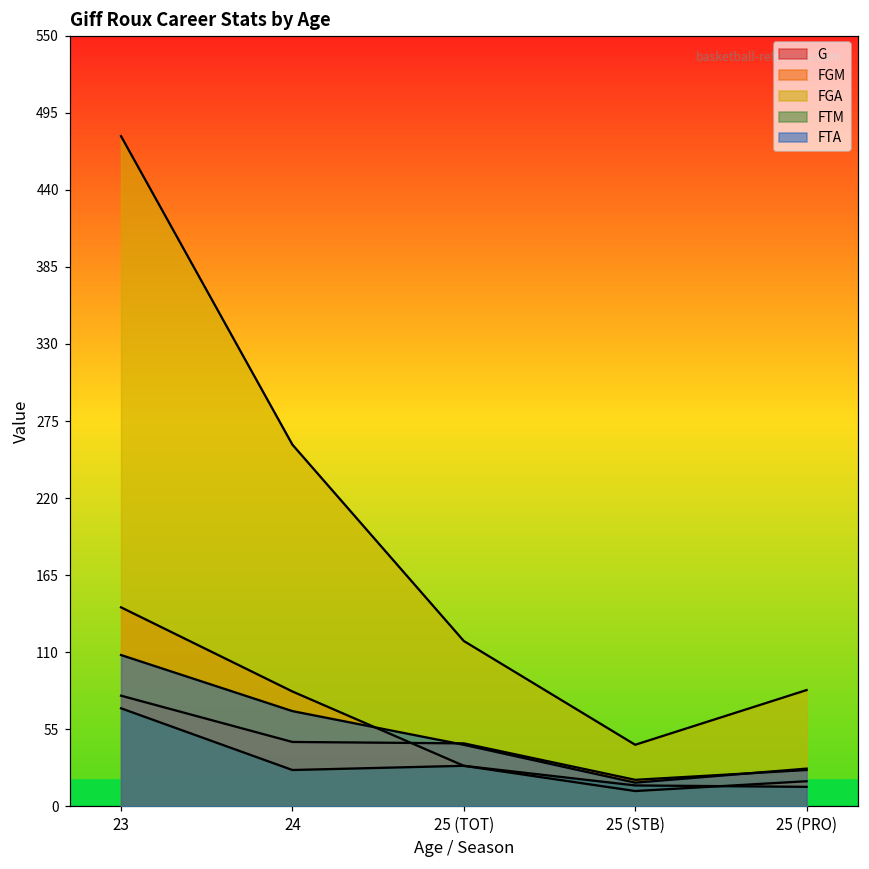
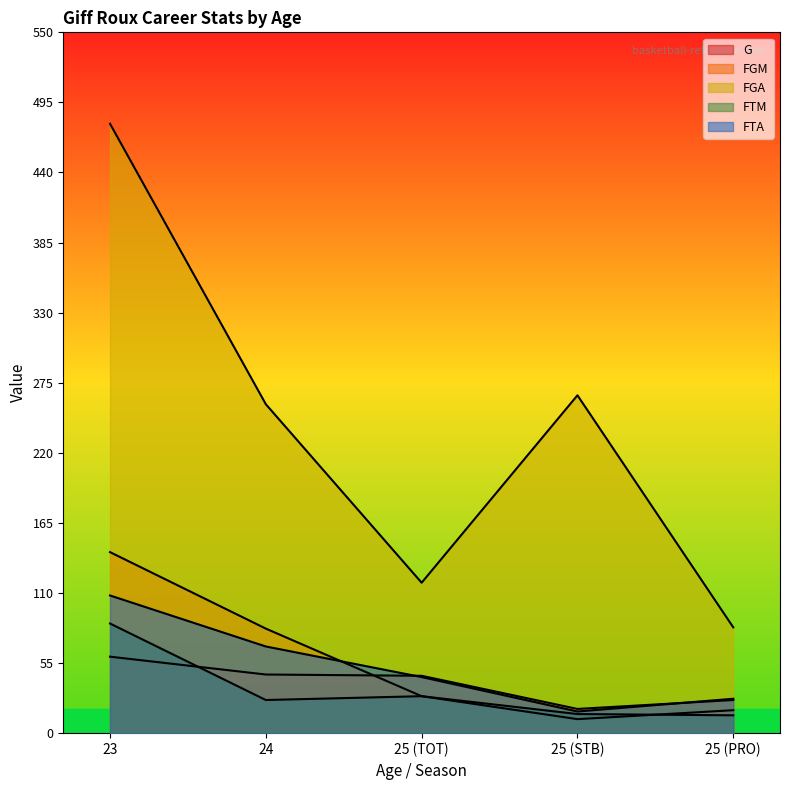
G, 23: 79 -> 60
FTM, 23: 70 -> 86
FGA, 25 (STB): 44 -> 265
